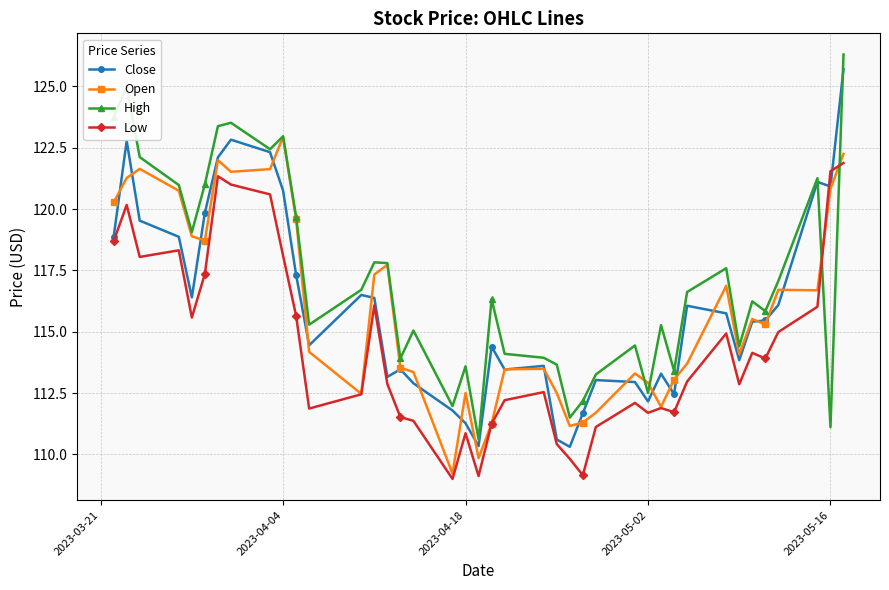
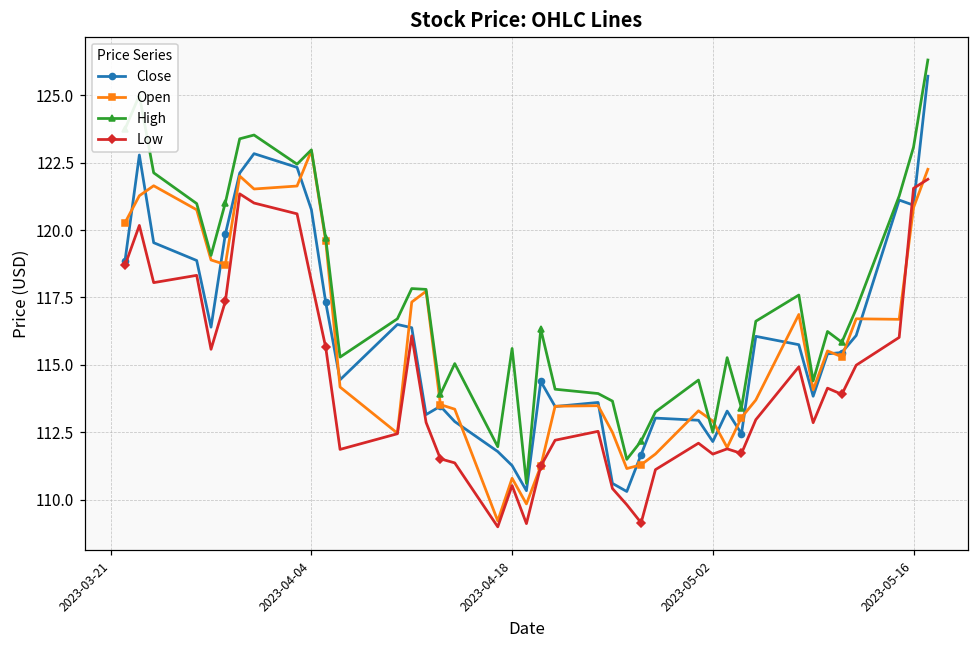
Open, 2023-04-18: 112.5 -> 110.8
High, 2023-04-18: 113.6 -> 115.6
Low, 2023-04-18: 110.9 -> 110.5
High, 2023-05-16: 111.1 -> 123.1
